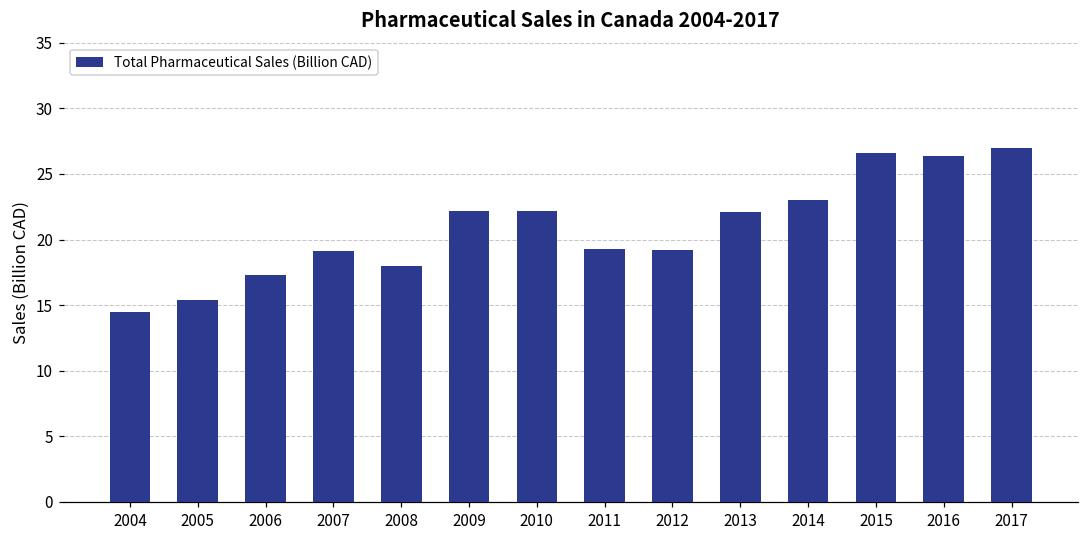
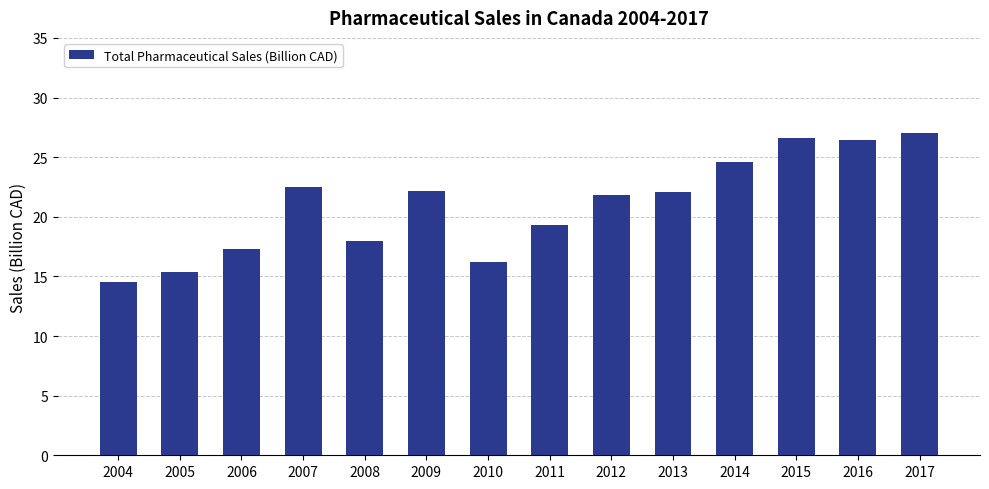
2007: 19.1 -> 22.5
2010: 22.2 -> 16.2
2012: 19.2 -> 21.8
2014: 23.0 -> 24.6
